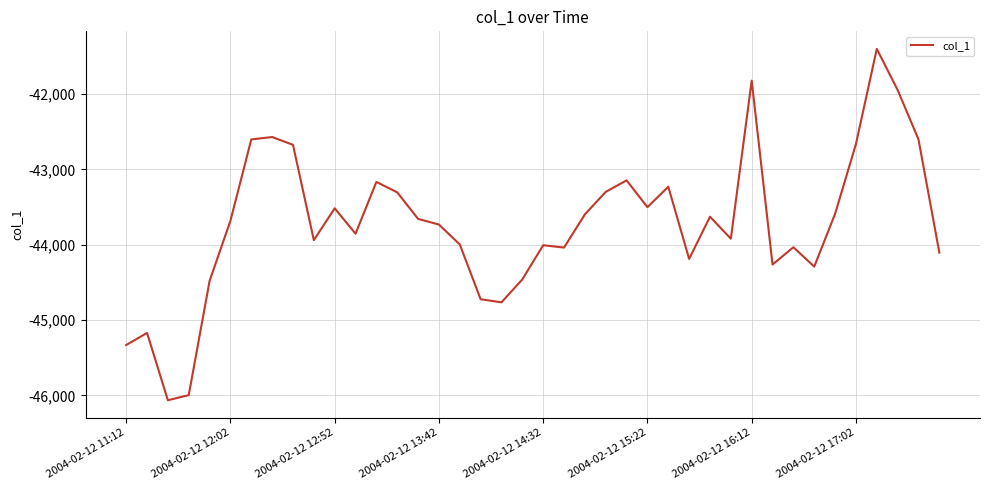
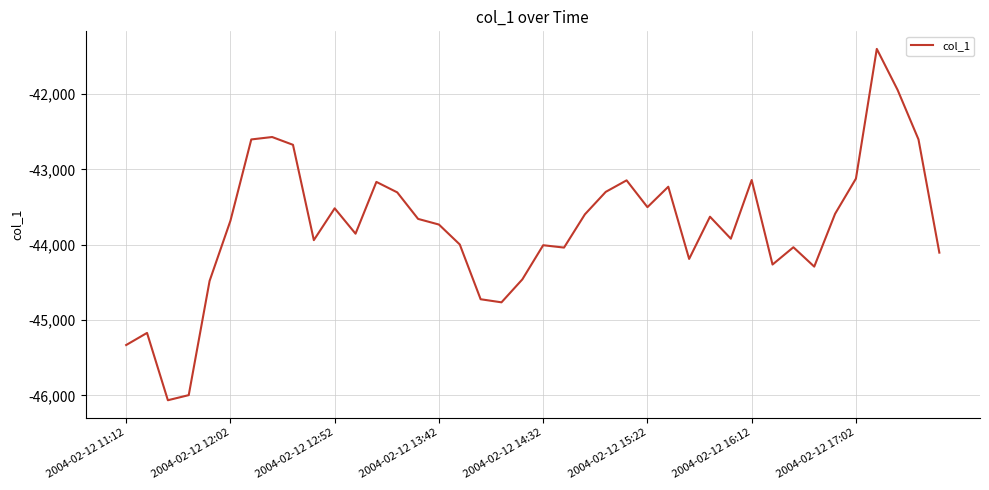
2004-02-12 16:12: -41,800 -> -43,100
2004-02-12 17:02: -42,700 -> -43,100
